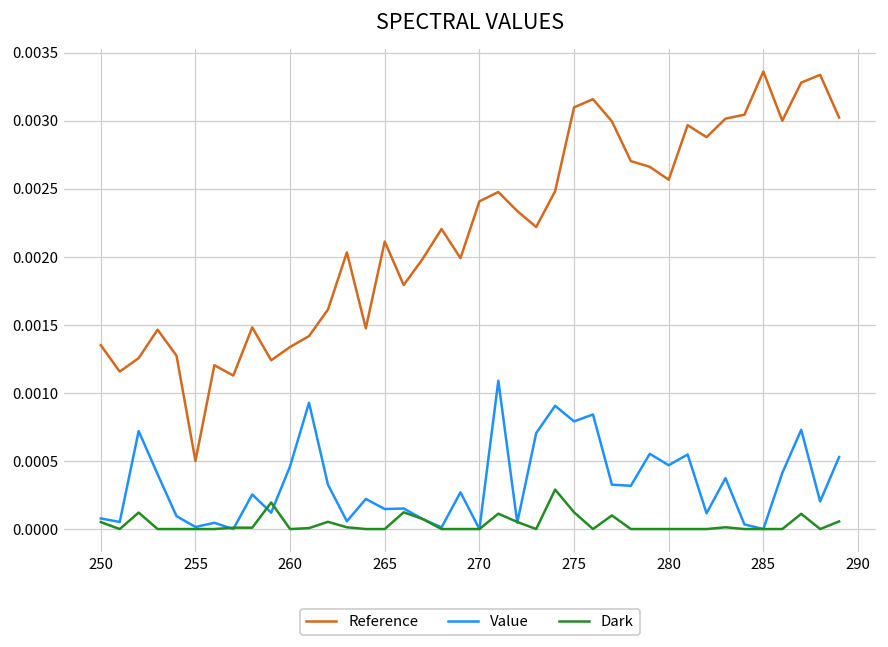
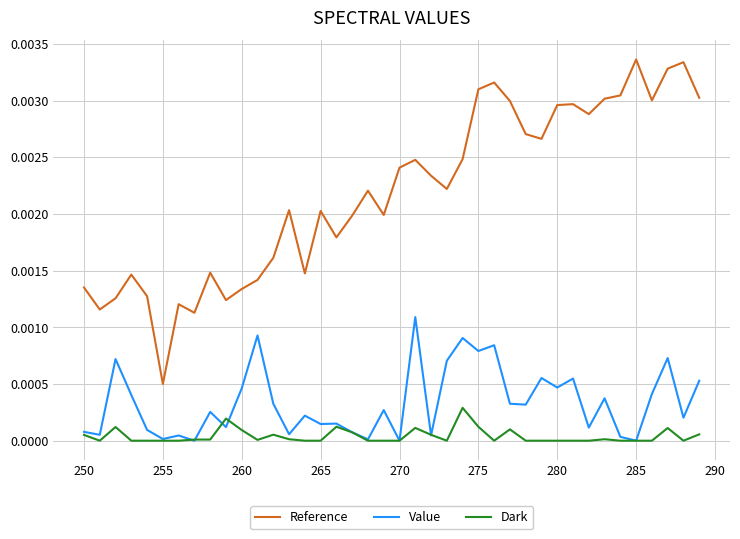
Dark, 260: 0.0000 -> 0.0001
Reference, 265: 0.00211 -> 0.00203
Reference, 280: 0.00257 -> 0.00296
